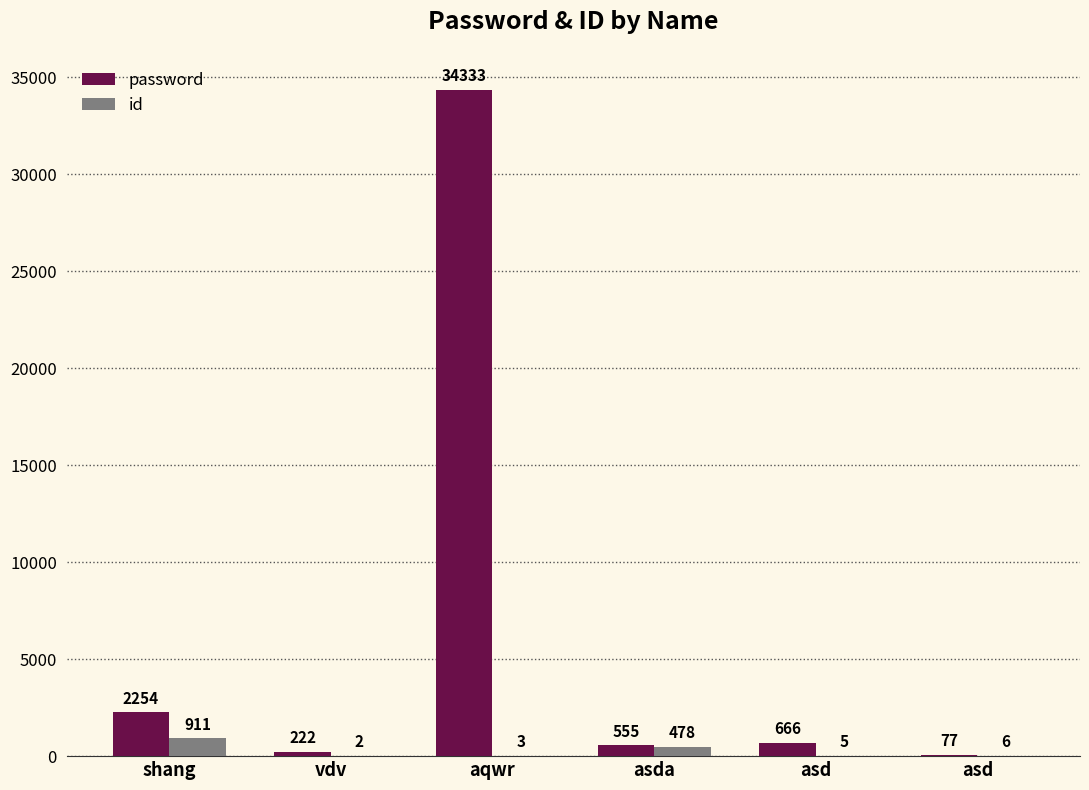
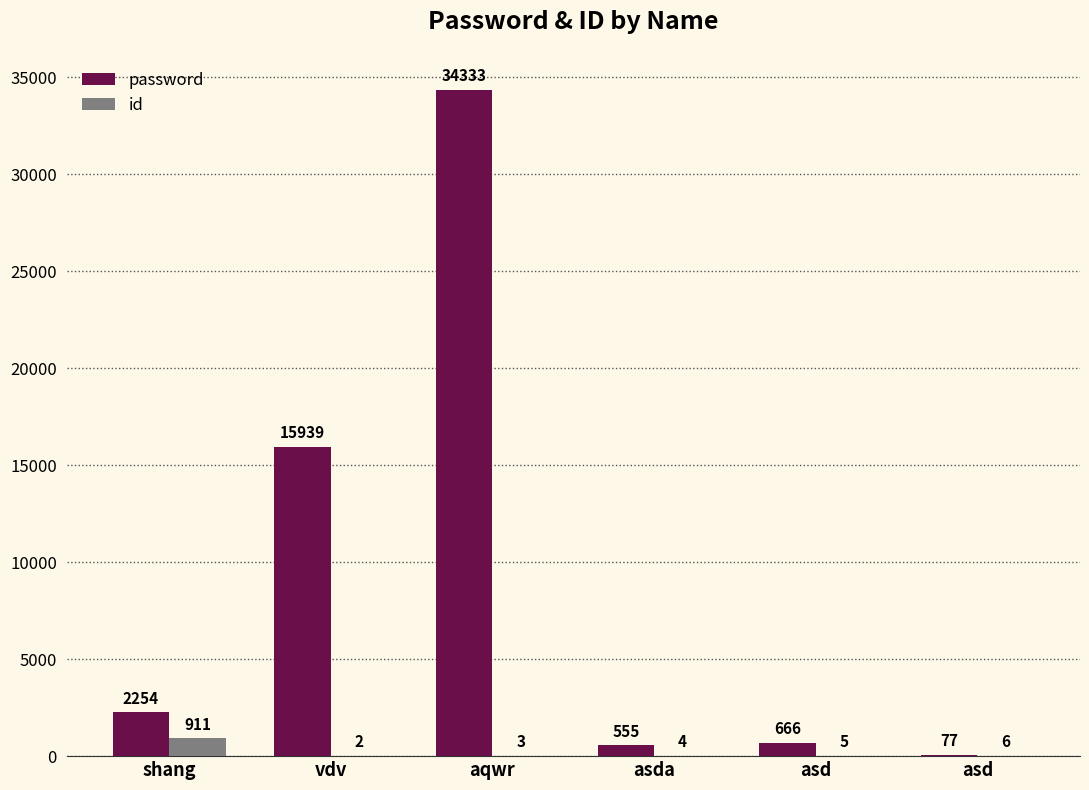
password, vdv: 222 -> 15939
id, asda: 478 -> 4
